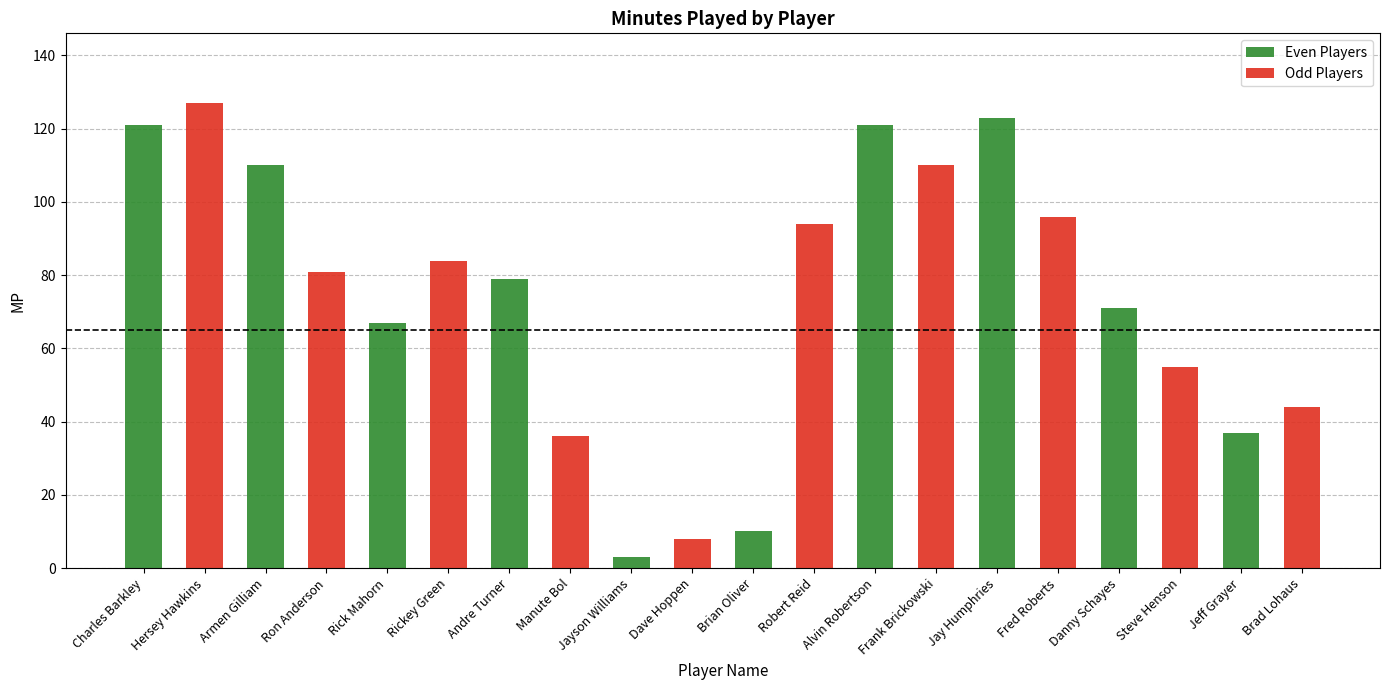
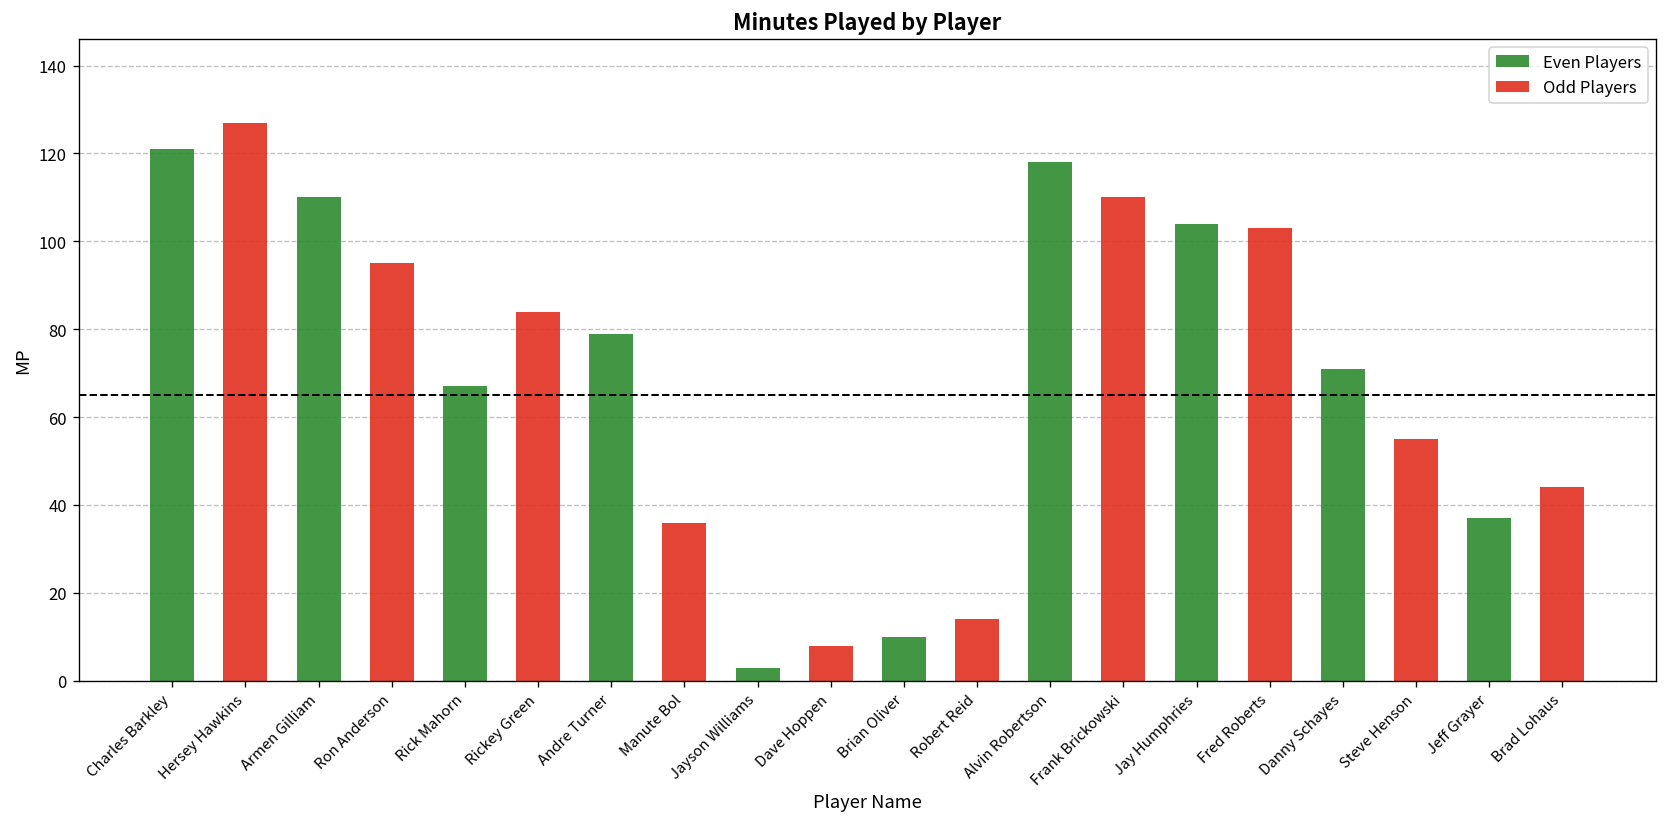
Odd Players, Ron Anderson: 81 -> 95
Odd Players, Robert Reid: 94 -> 14
Even Players, Alvin Robertson: 121 -> 118
Even Players, Jay Humphries: 123 -> 104
Odd Players, Fred Roberts: 96 -> 103
